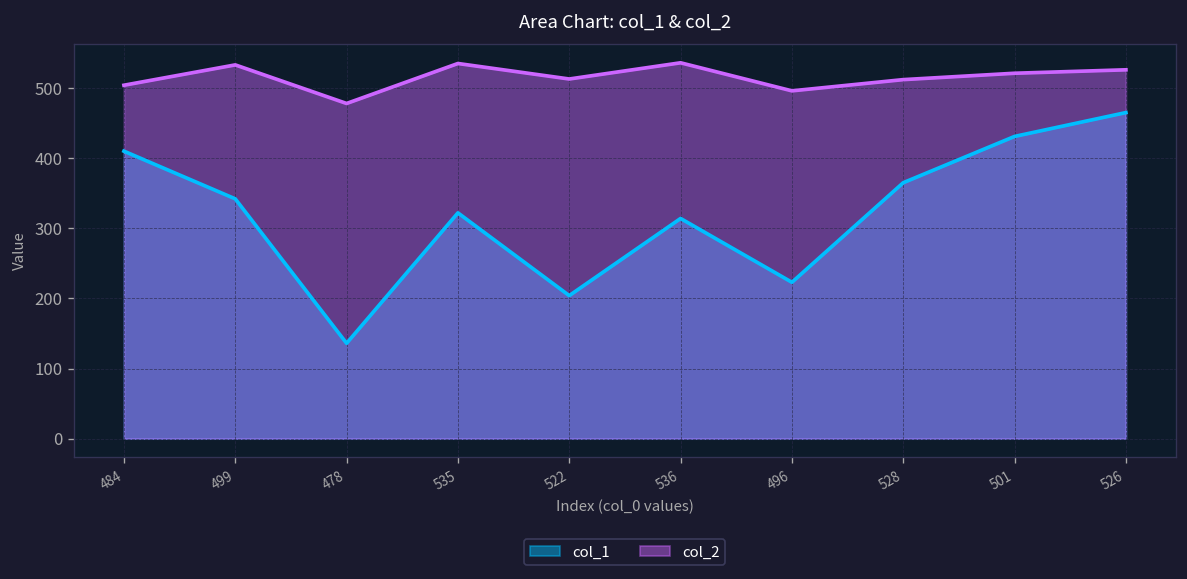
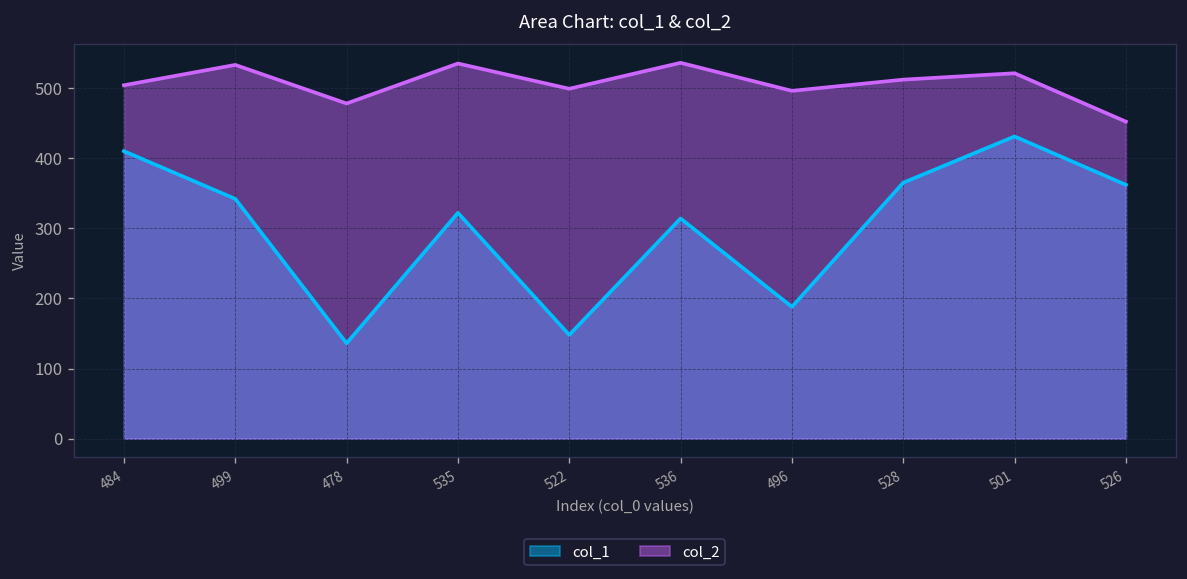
col_1, 522: 200 -> 150
col_2, 522: 510 -> 500
col_1, 496: 220 -> 190
col_1, 526: 470 -> 360
col_2, 526: 530 -> 450
